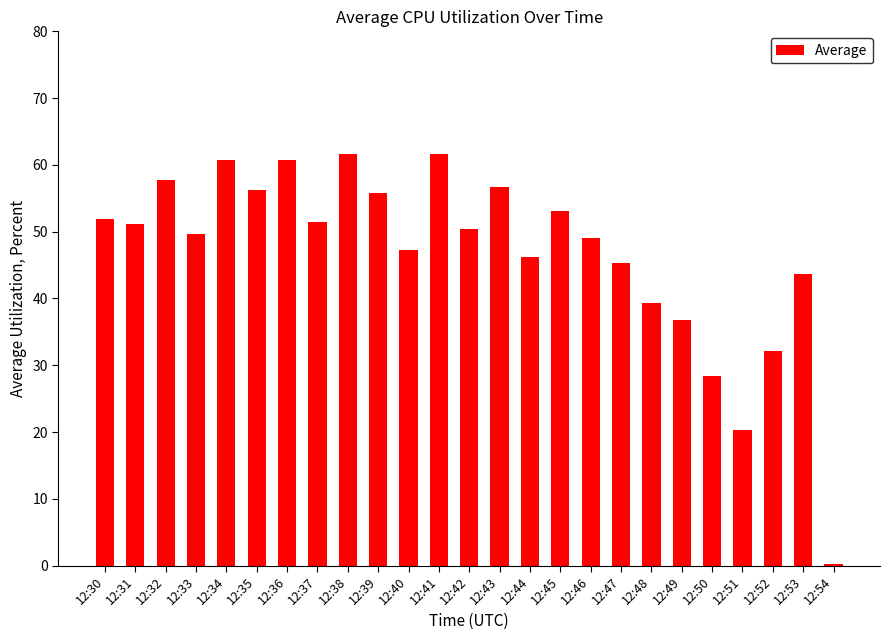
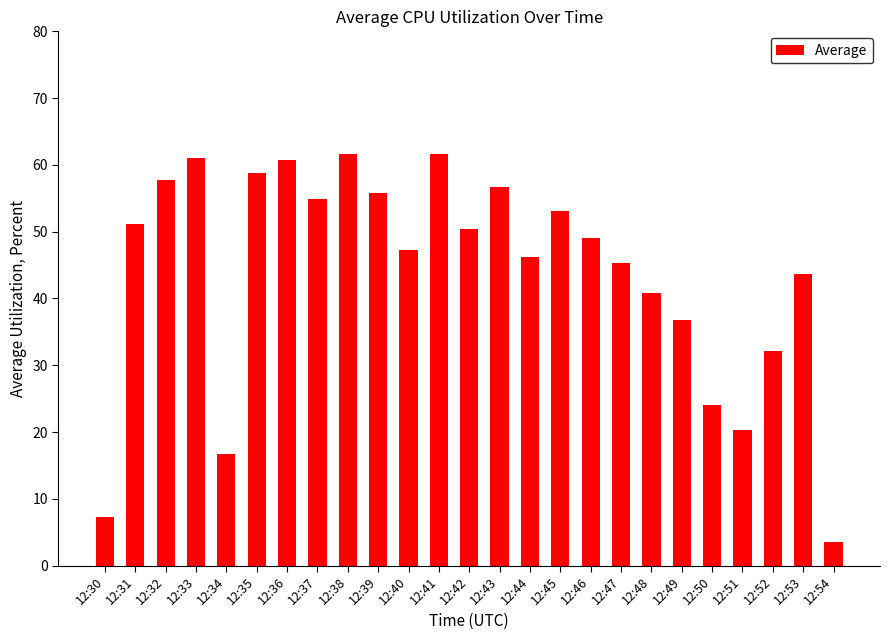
12:30: 52 -> 7
12:33: 50 -> 61
12:34: 61 -> 17
12:35: 56 -> 59
12:37: 51 -> 55
12:48: 39 -> 41
12:50: 28 -> 24
12:54: 0 -> 4
